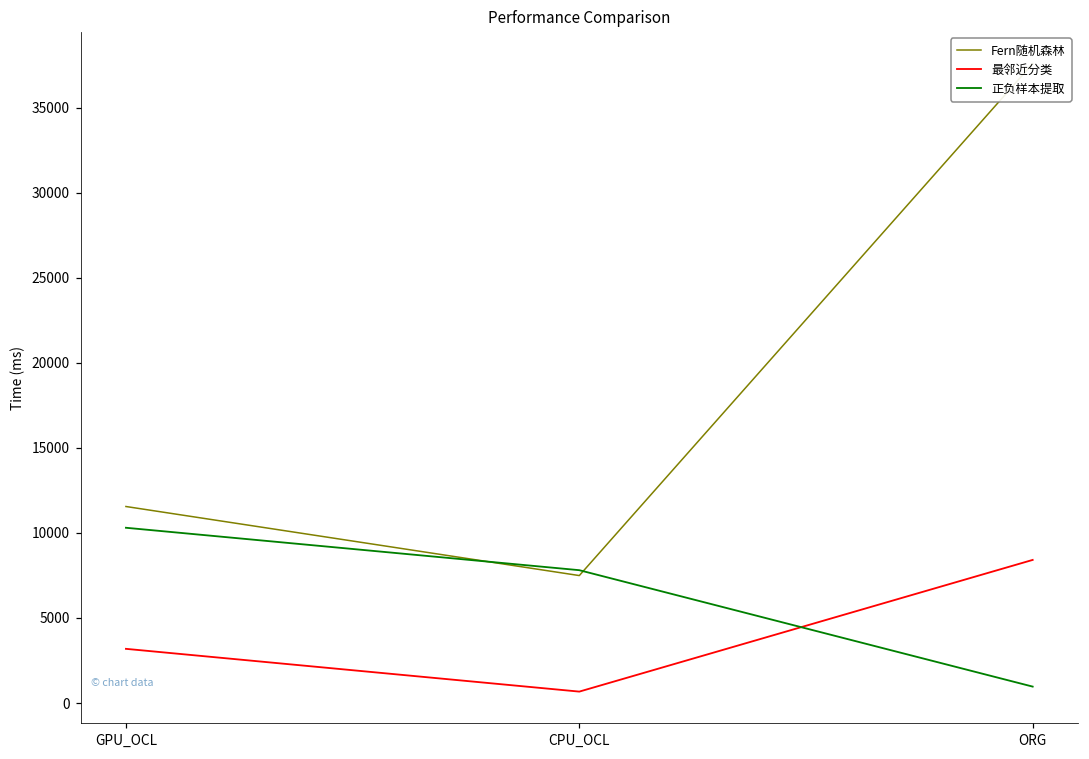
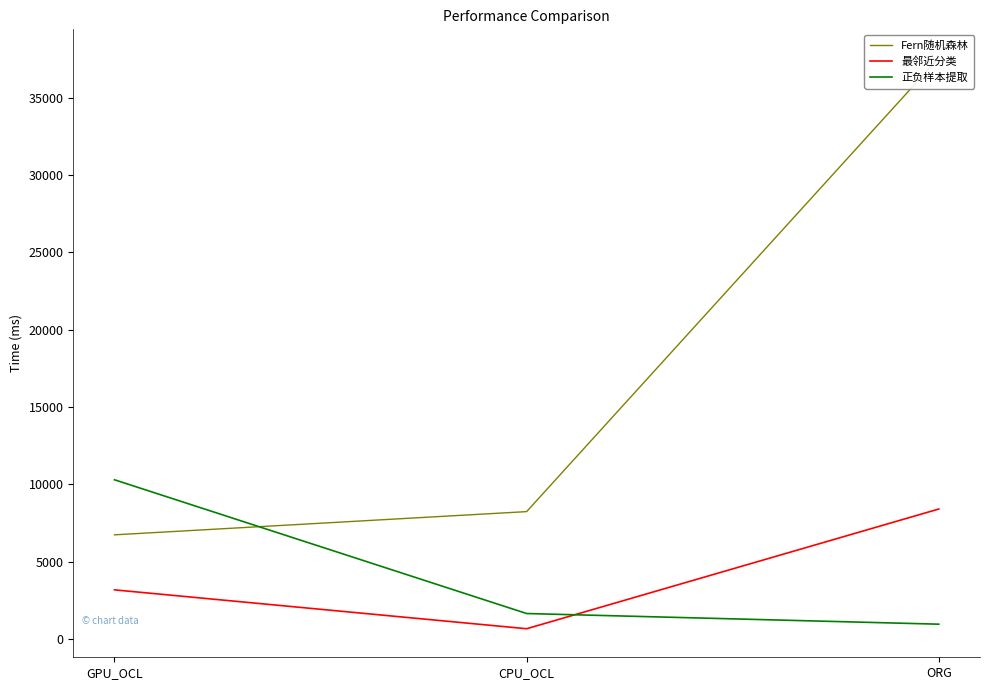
Fern随机森林, GPU_OCL: 11600 -> 6700
Fern随机森林, CPU_OCL: 7500 -> 8200
正负样本提取, CPU_OCL: 7800 -> 1700
